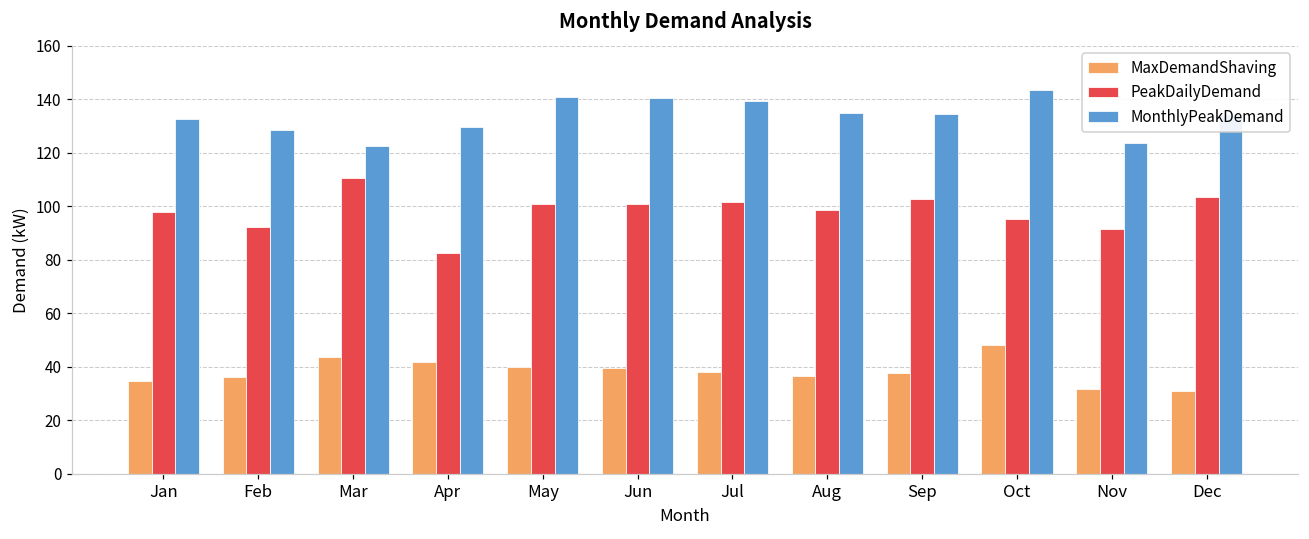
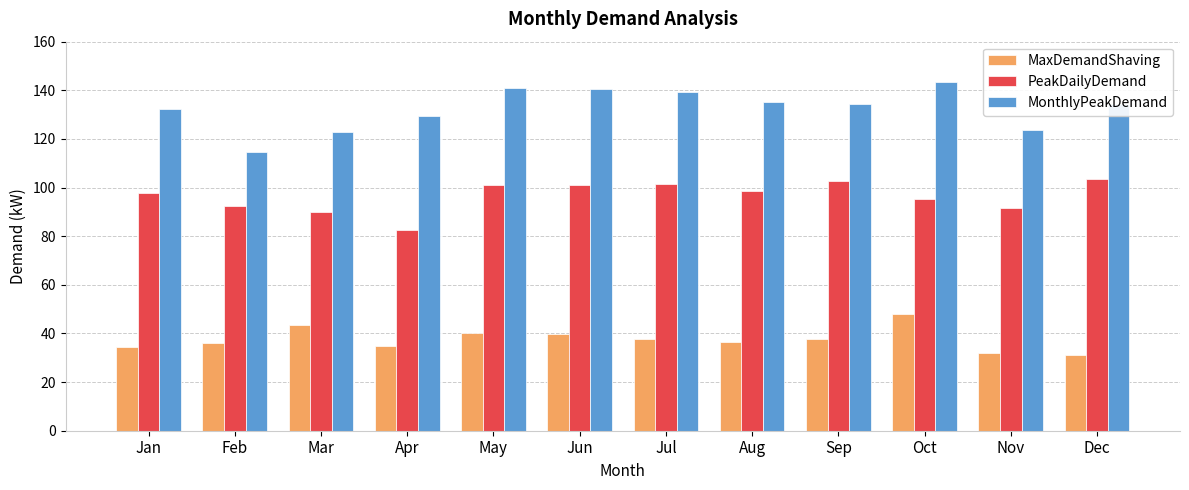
MonthlyPeakDemand, Feb: 129 -> 115
PeakDailyDemand, Mar: 111 -> 90
MaxDemandShaving, Apr: 42 -> 35
